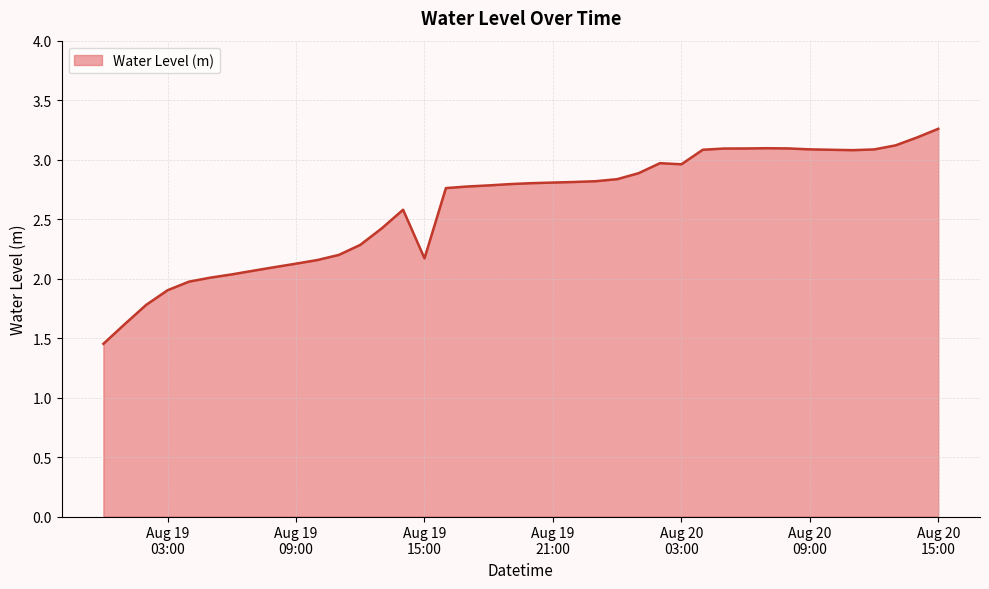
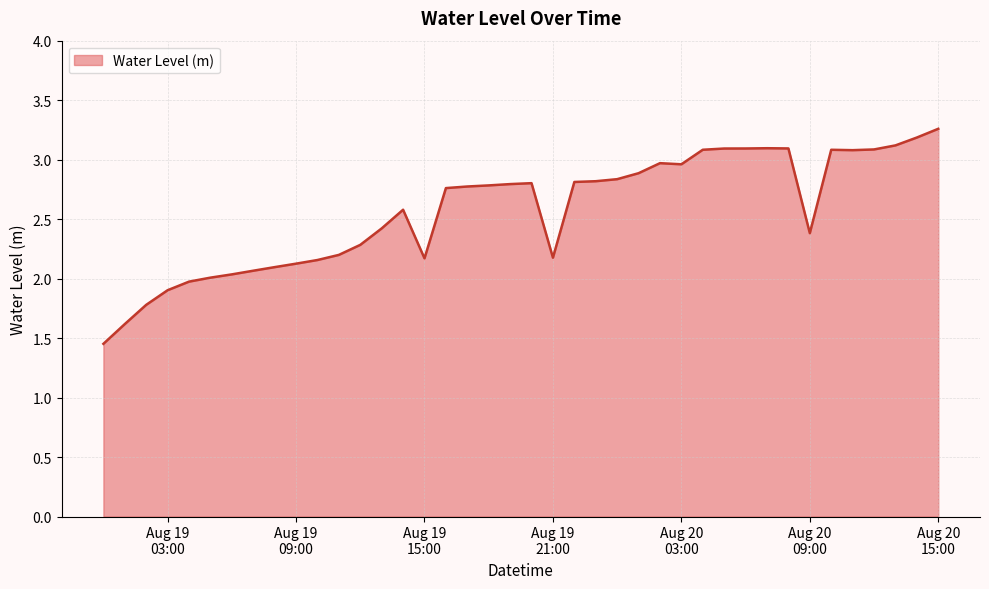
Aug 19 21:00: 2.81 -> 2.18
Aug 20 09:00: 3.09 -> 2.38
